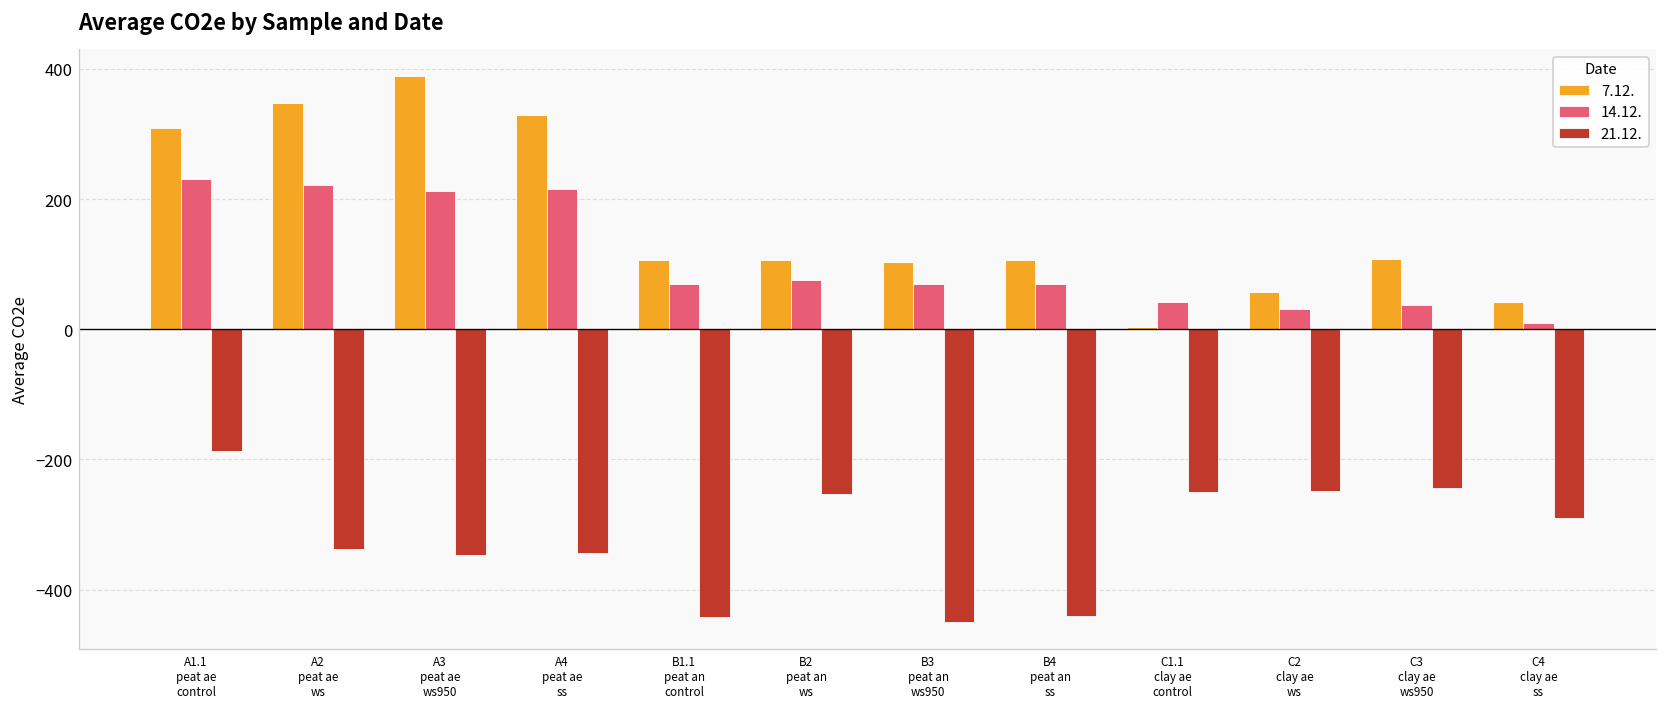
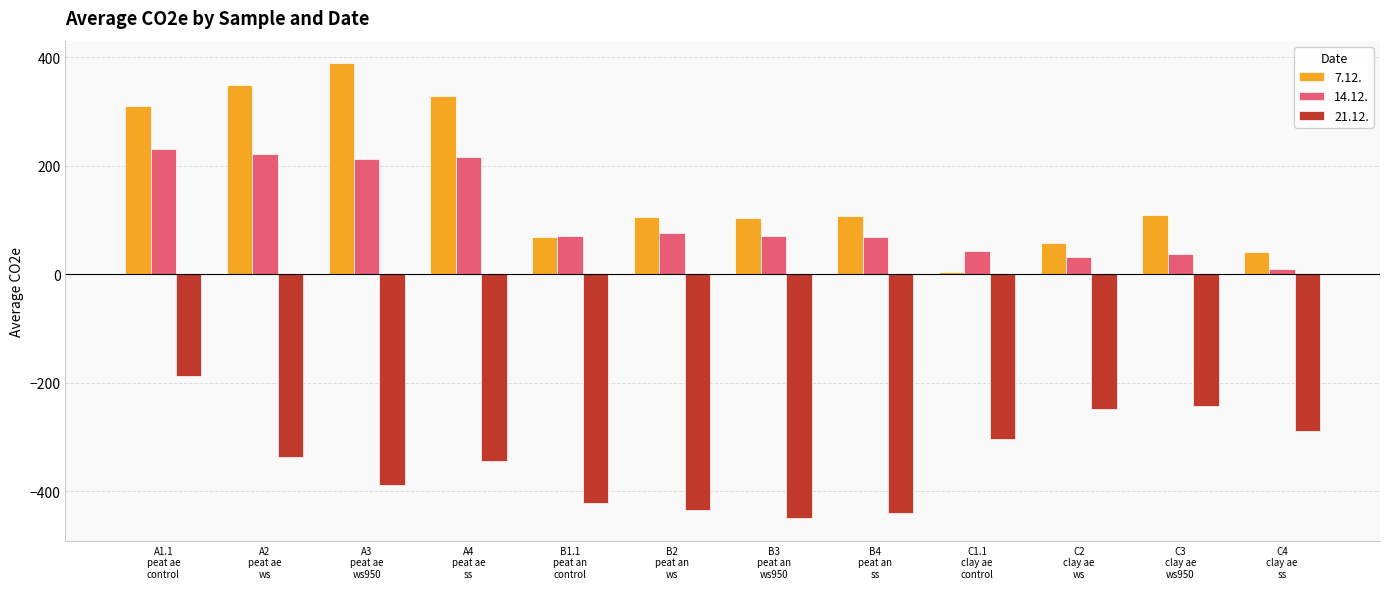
21.12., A3 peat ae ws950: -350 -> -390
7.12., B1.1 peat an control: 110 -> 70
21.12., B1.1 peat an control: -440 -> -420
21.12., B2 peat an ws: -250 -> -430
21.12., C1.1 clay ae control: -250 -> -300
